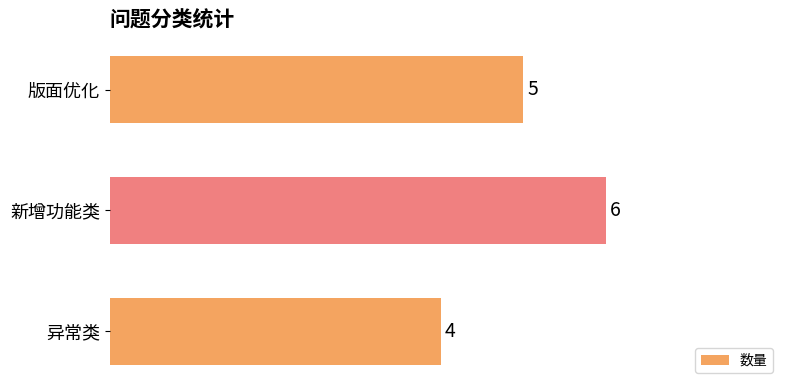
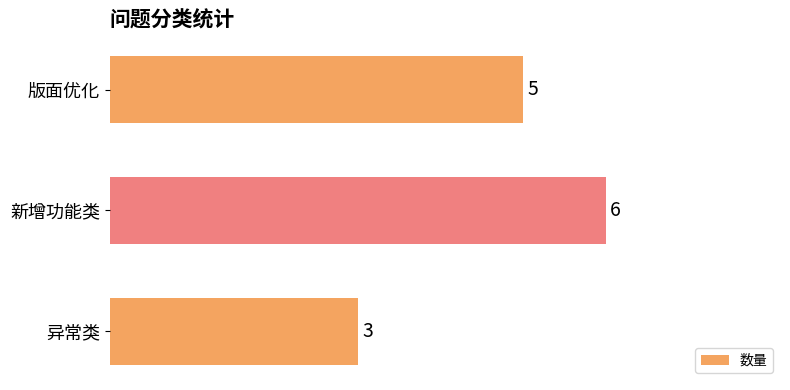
异常类: 4 -> 3
